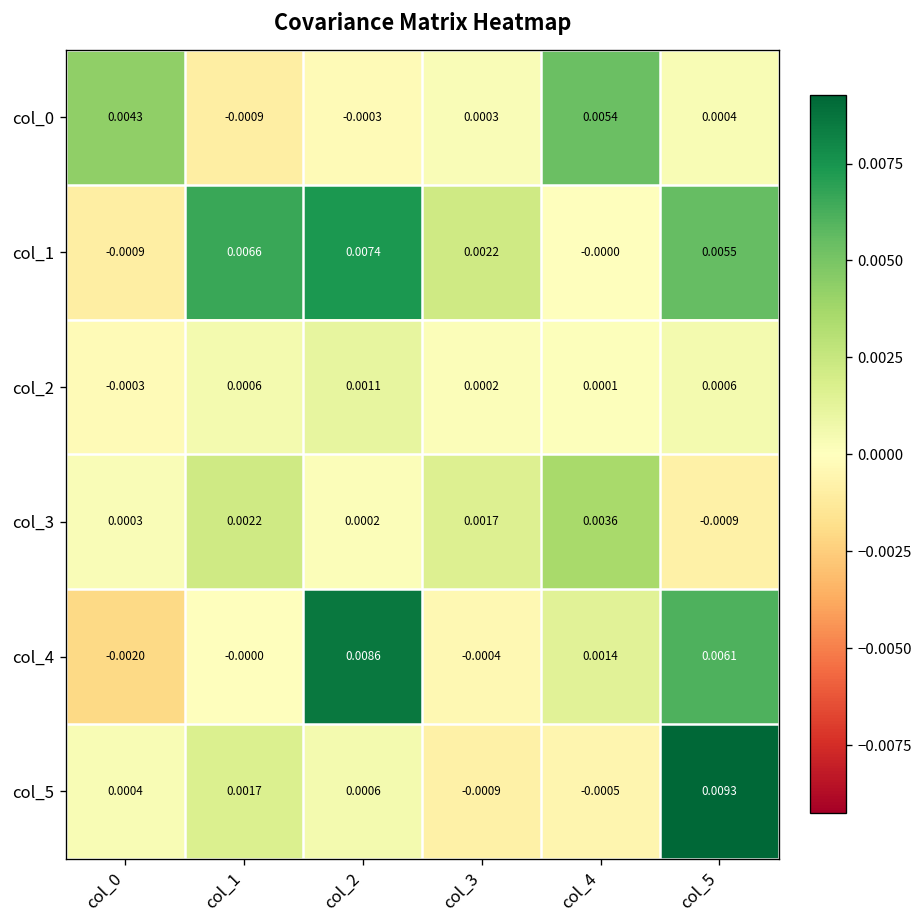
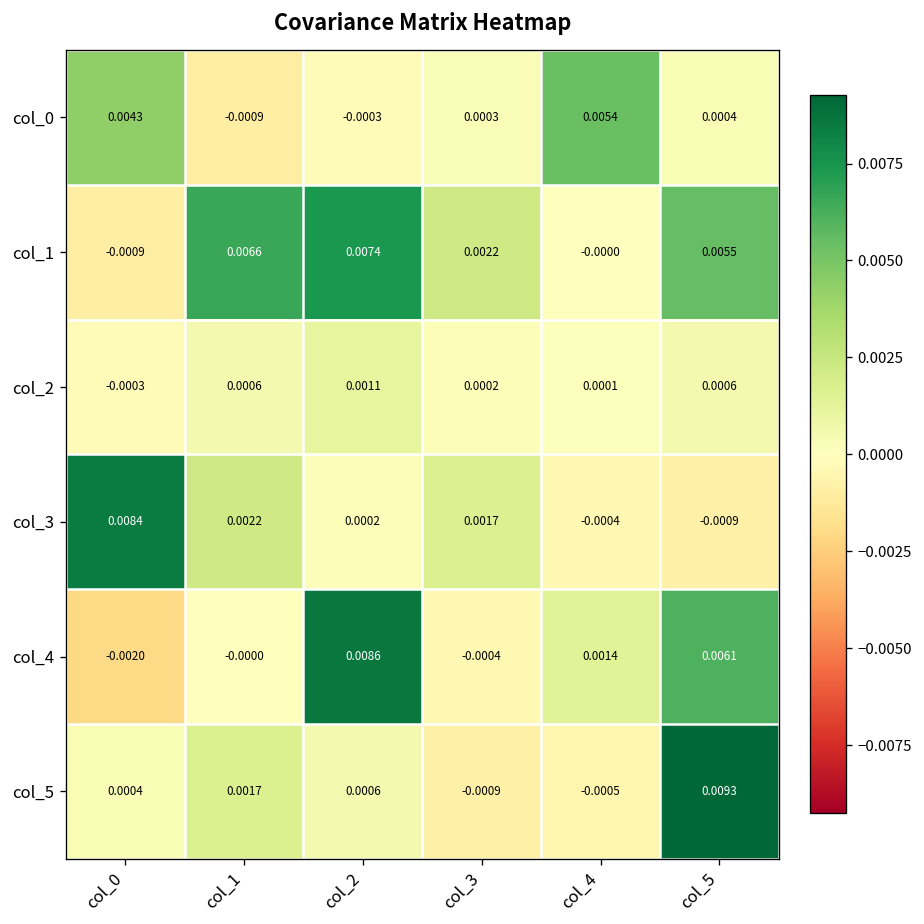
col_3, col_0: 0.0003 -> 0.0084
col_3, col_4: 0.0036 -> -0.0004
